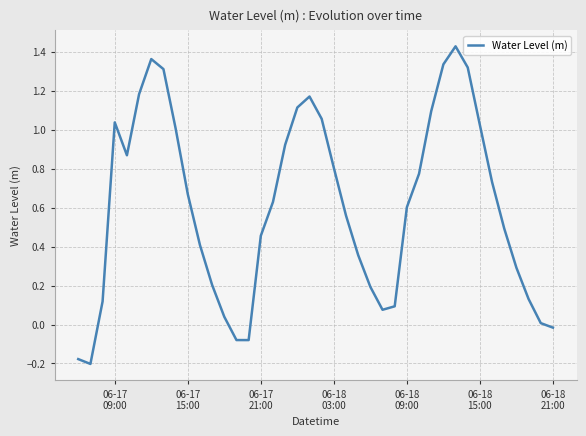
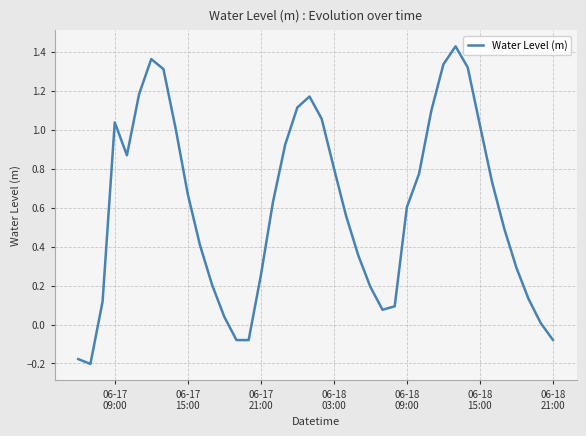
06-17 21:00: 0.46 -> 0.25
06-18 21:00: -0.02 -> -0.08
